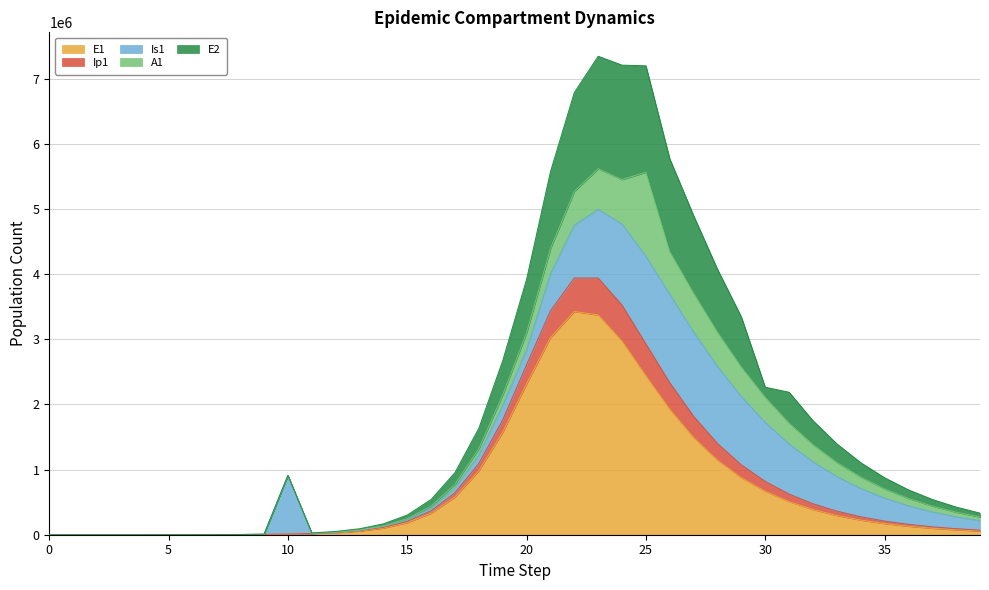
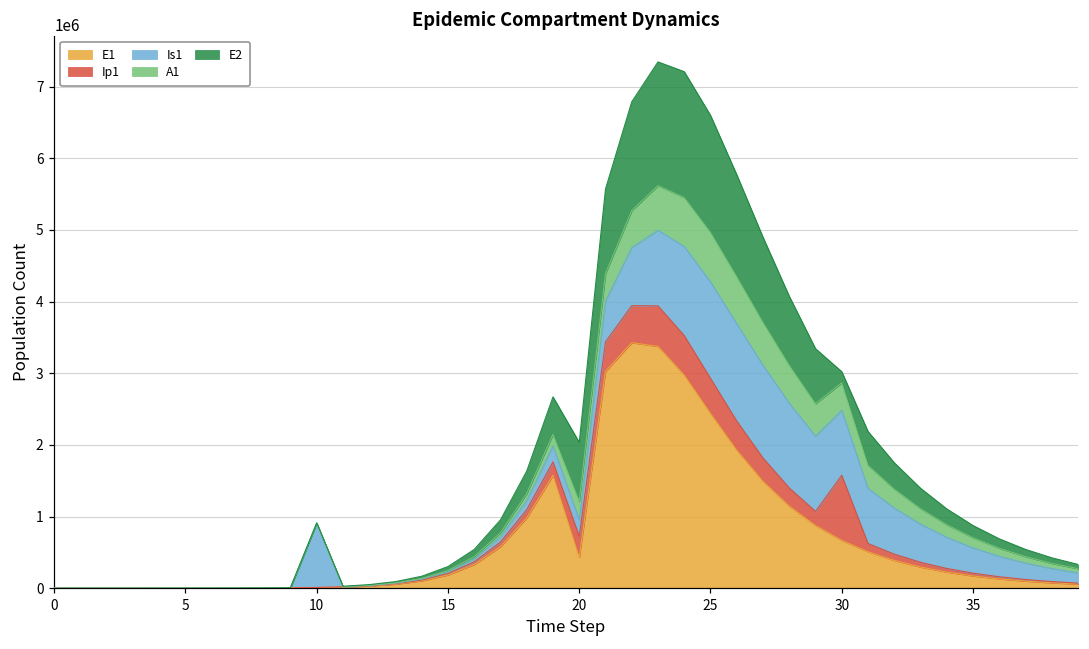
E1, 20: 2300000 -> 400000
A1, 25: 1300000 -> 700000
Ip1, 30: 200000 -> 900000
